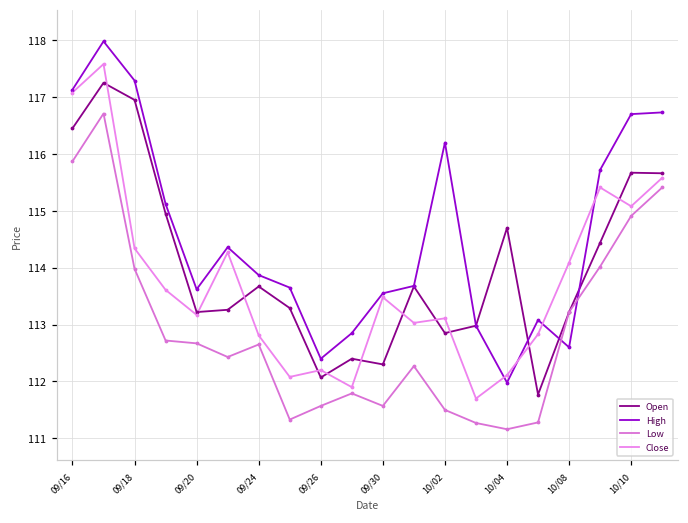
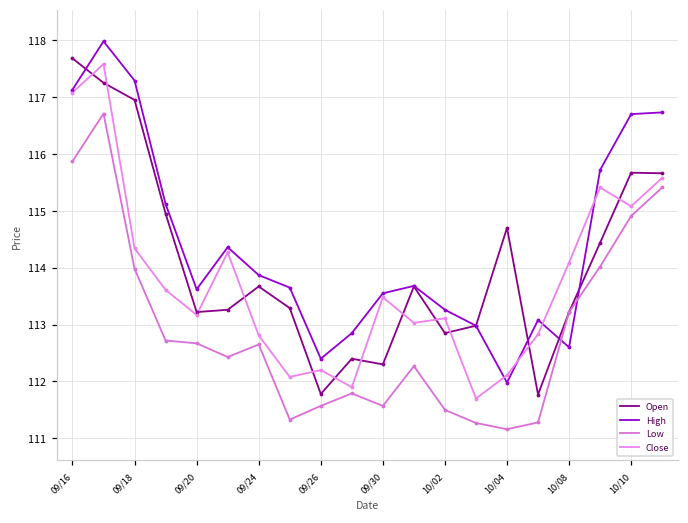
Open, 09/16: 116.5 -> 117.7
Open, 09/26: 112.1 -> 111.8
High, 10/02: 116.2 -> 113.3
